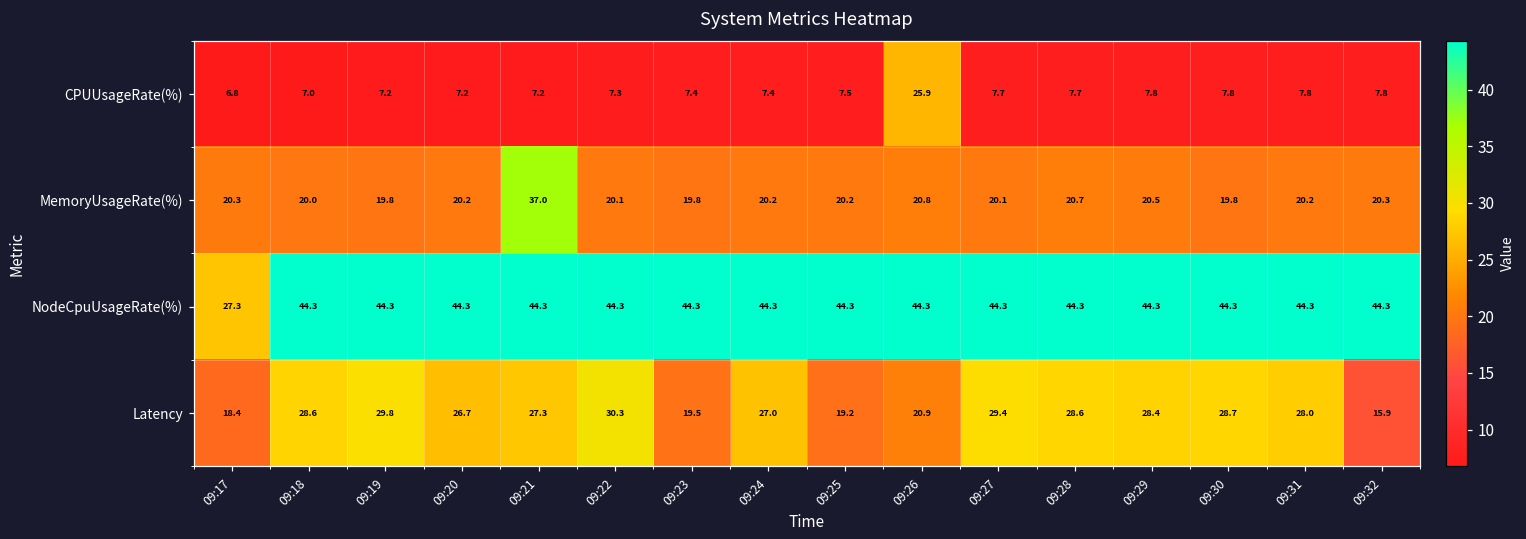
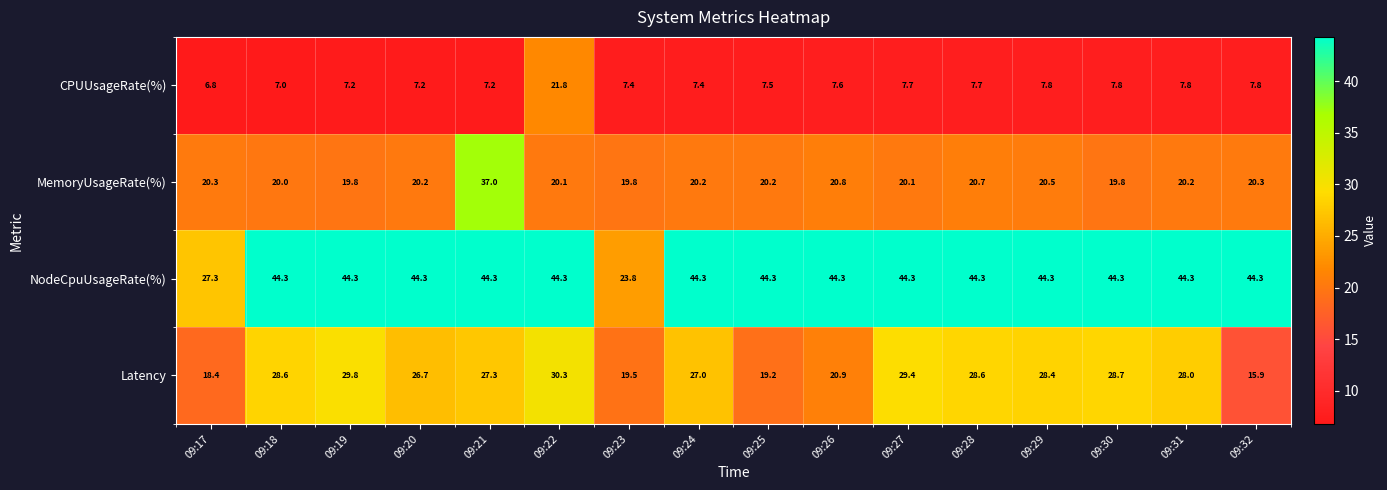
CPUUsageRate(%), 09:22: 7.3 -> 21.8
CPUUsageRate(%), 09:26: 25.9 -> 7.6
NodeCpuUsageRate(%), 09:23: 44.3 -> 23.8
